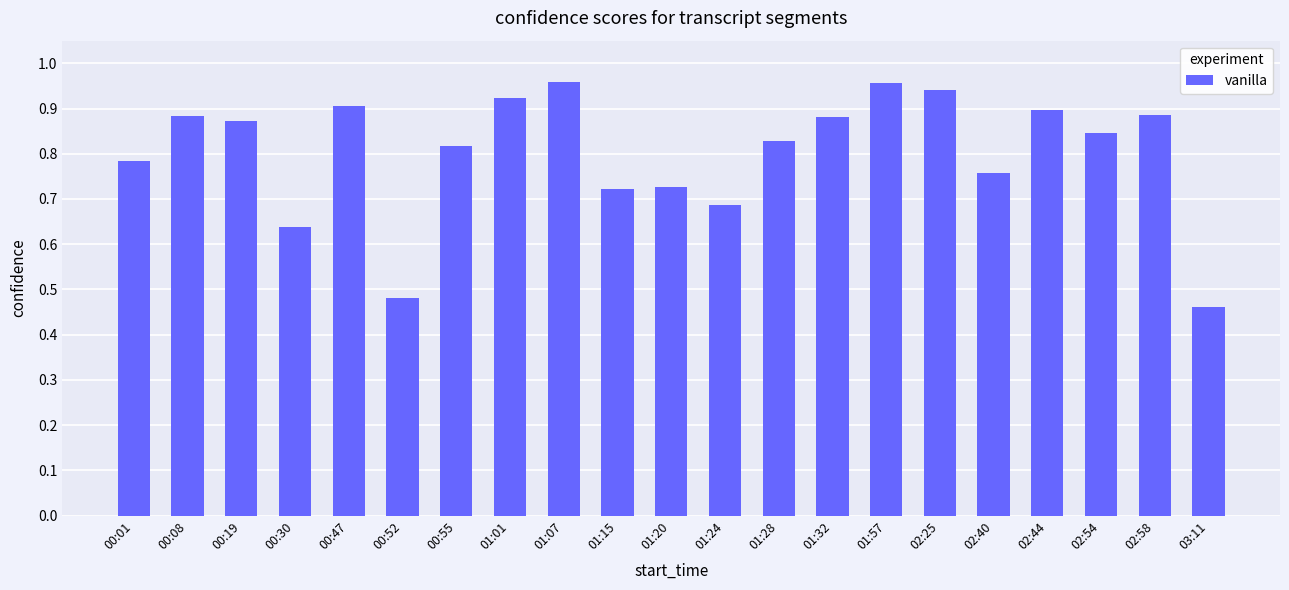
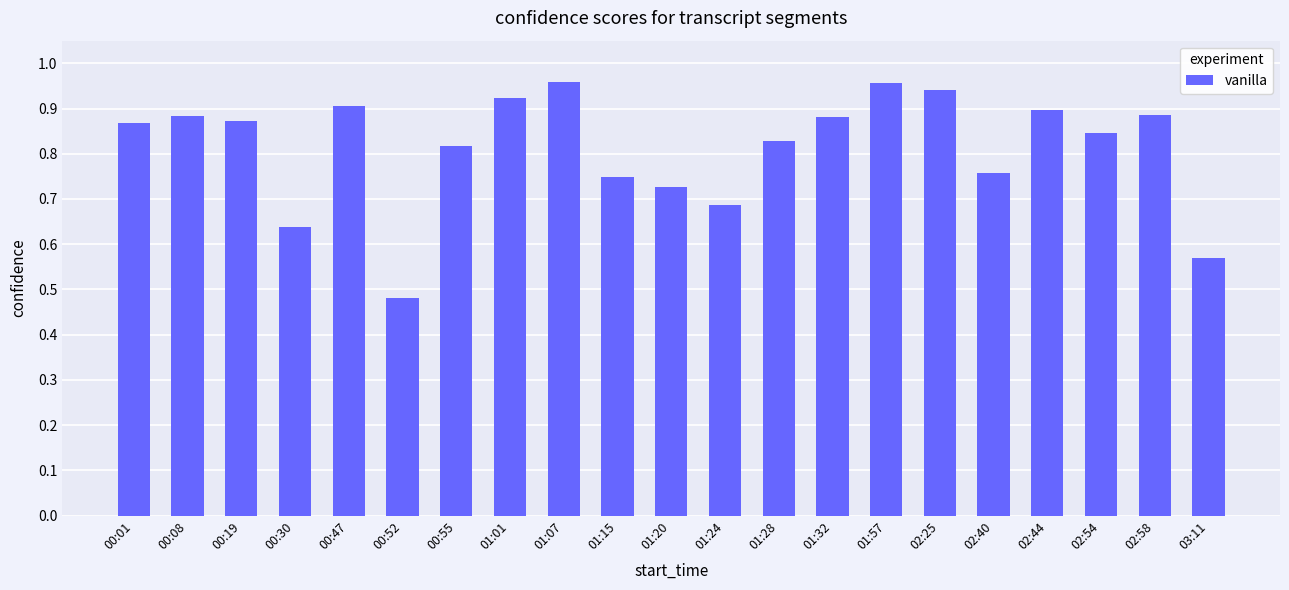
00:01: 0.78 -> 0.87
01:15: 0.72 -> 0.75
03:11: 0.46 -> 0.57
